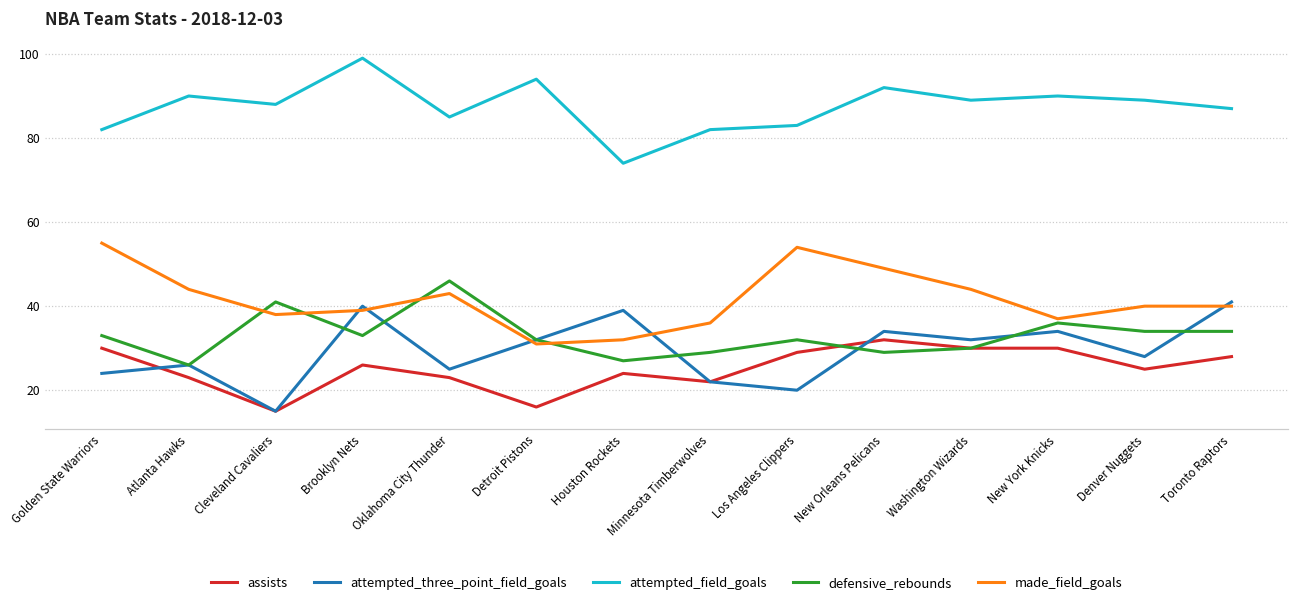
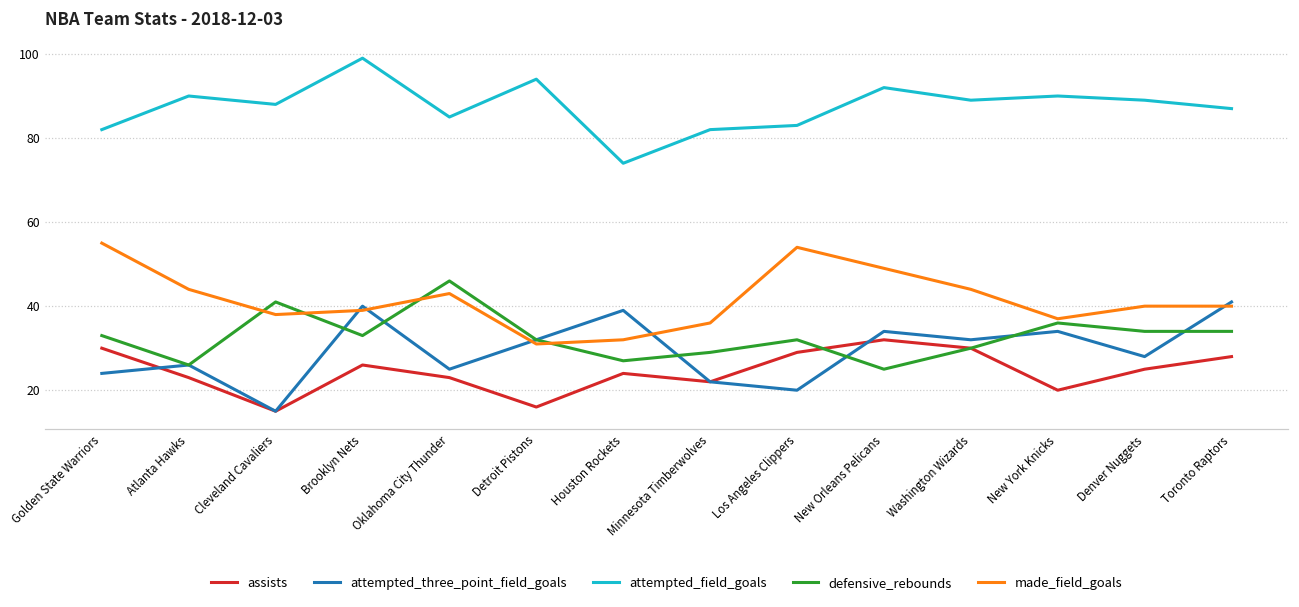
defensive_rebounds, New Orleans Pelicans: 29 -> 25
assists, New York Knicks: 30 -> 20
